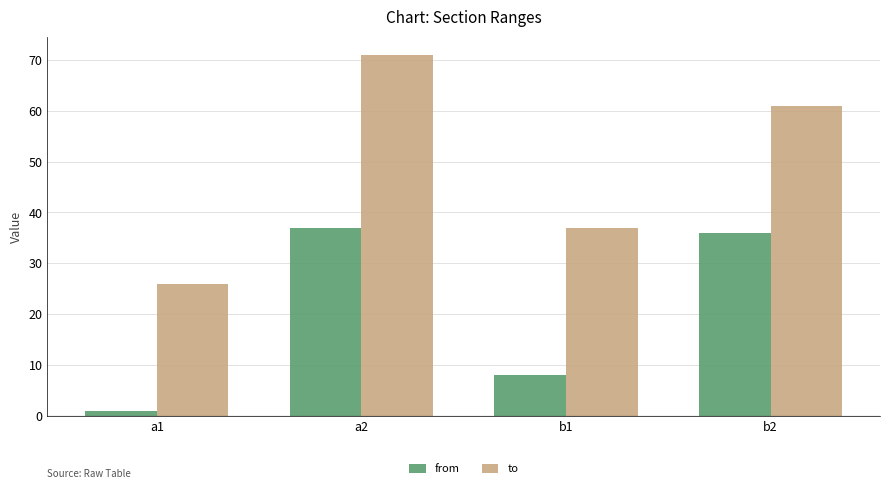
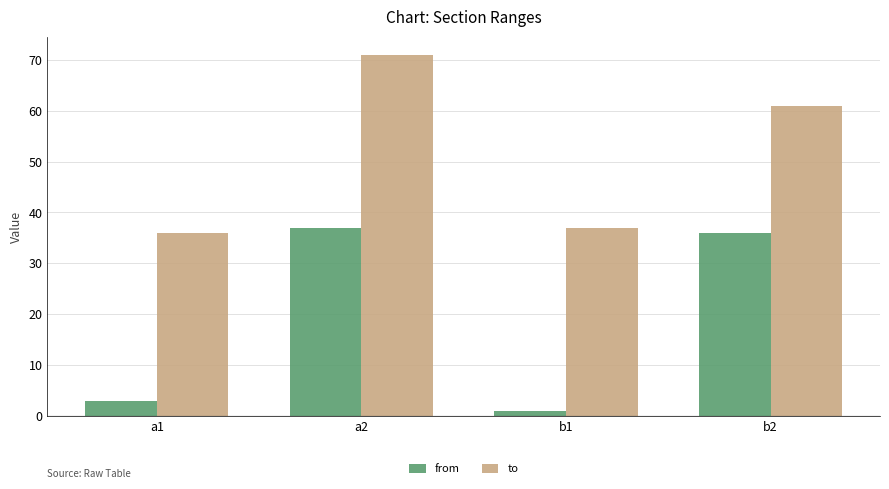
from, a1: 1 -> 3
to, a1: 26 -> 36
from, b1: 8 -> 1
